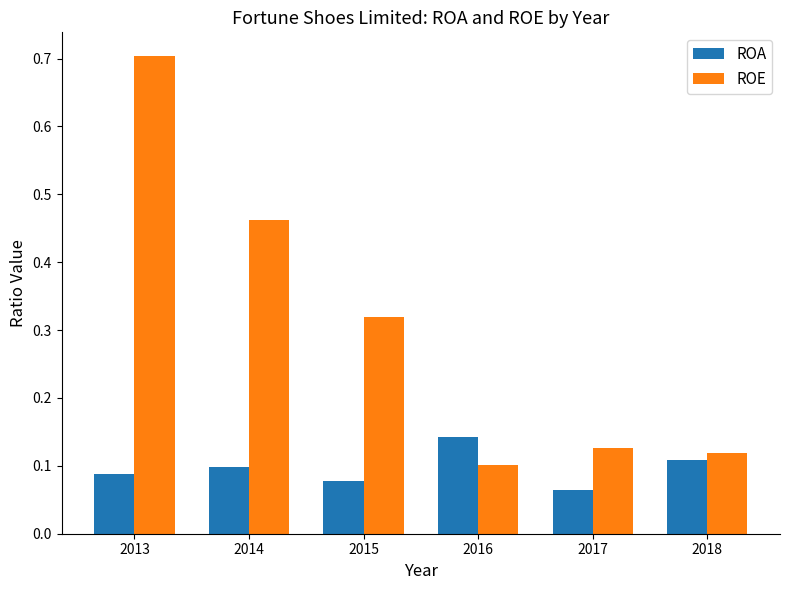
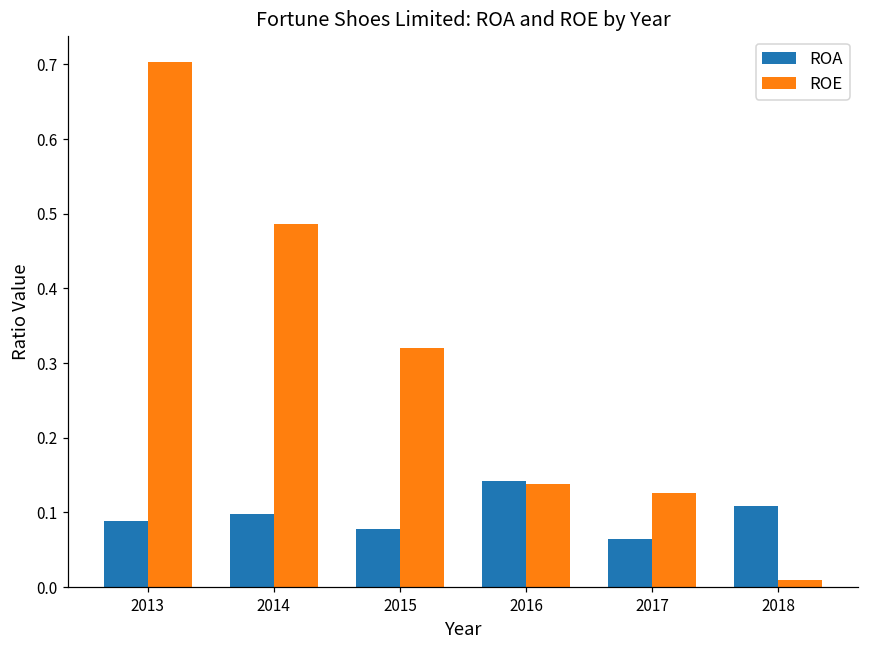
ROE, 2014: 0.46 -> 0.49
ROE, 2016: 0.10 -> 0.14
ROE, 2018: 0.12 -> 0.01
